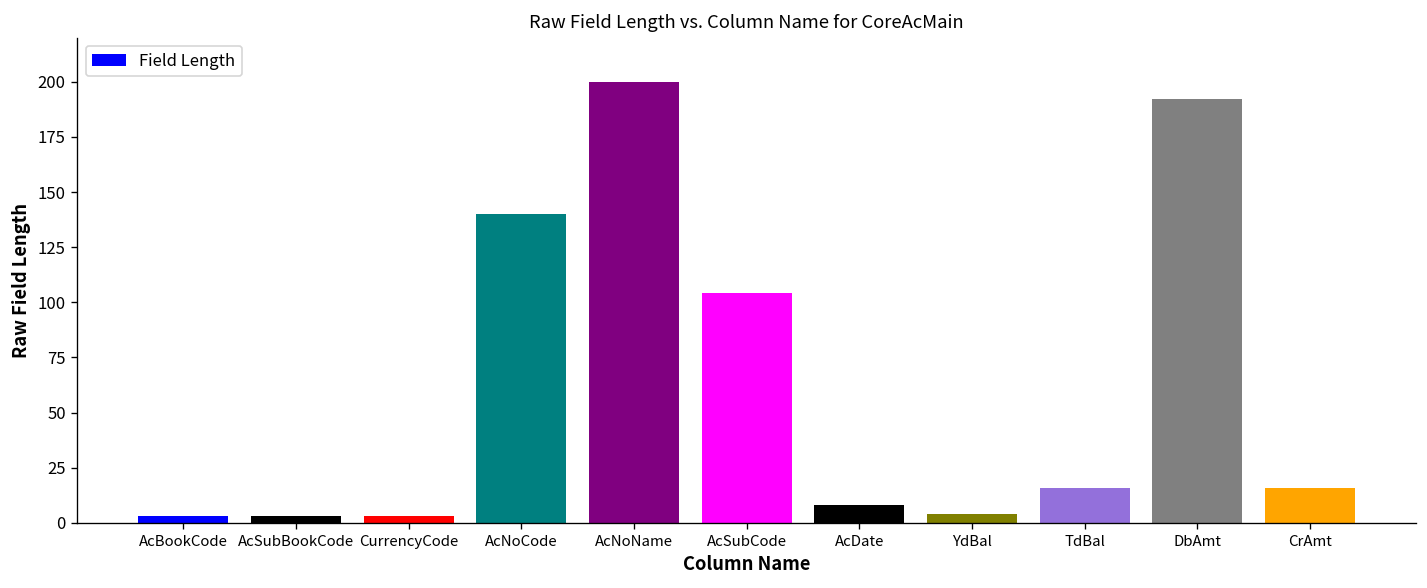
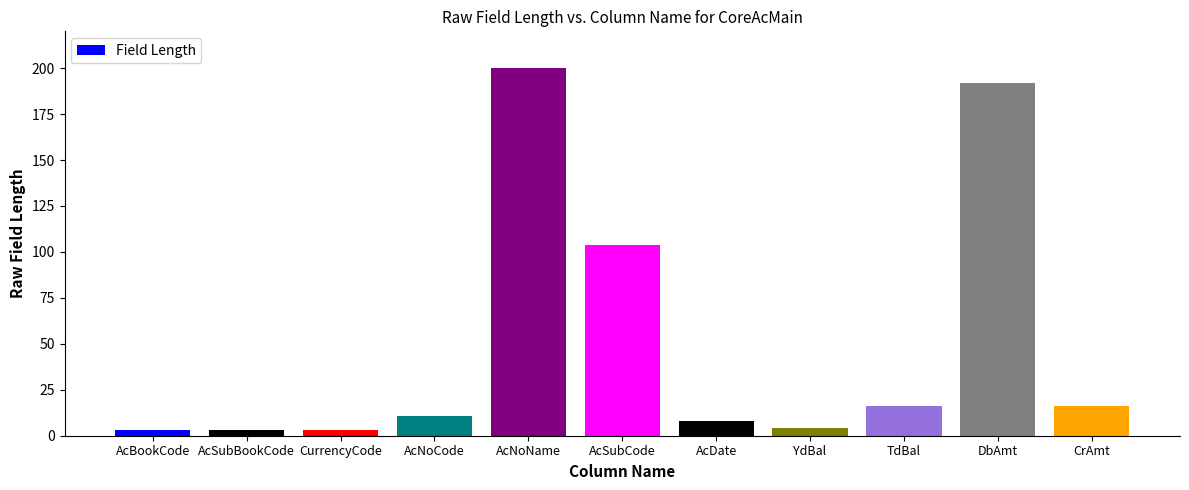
AcNoCode: 140 -> 11
